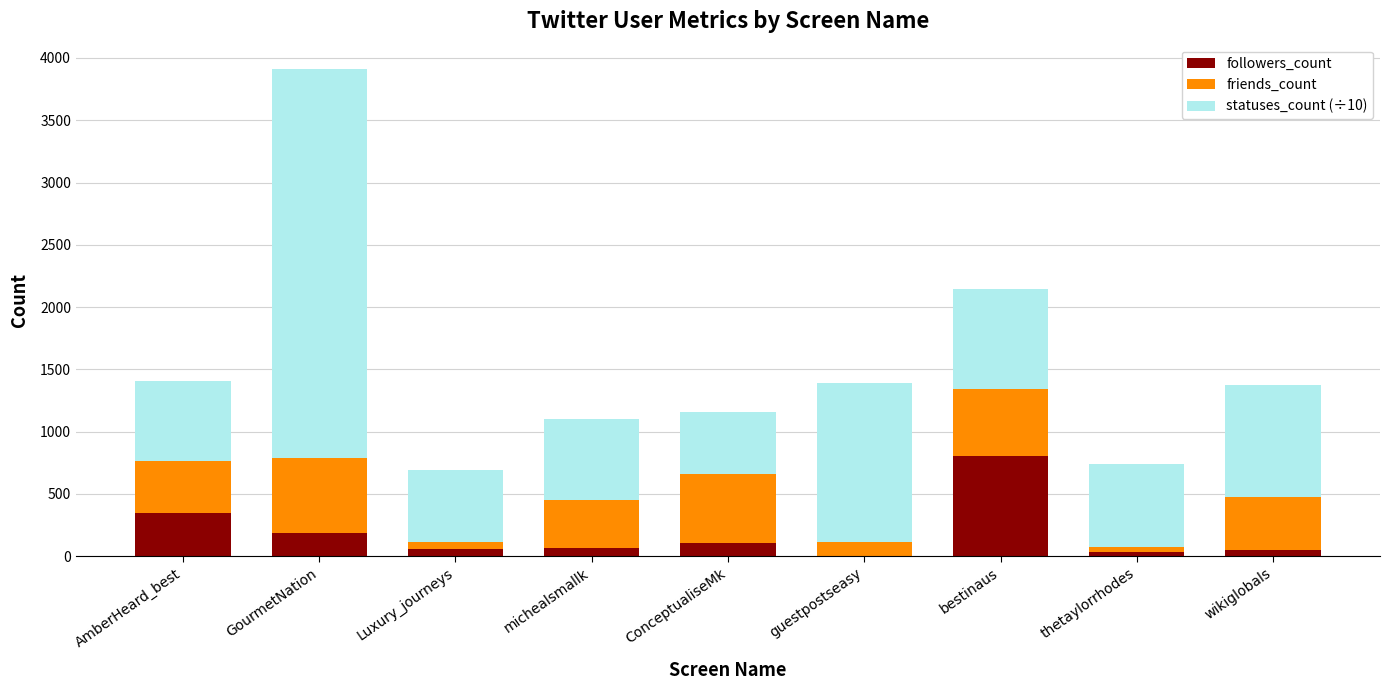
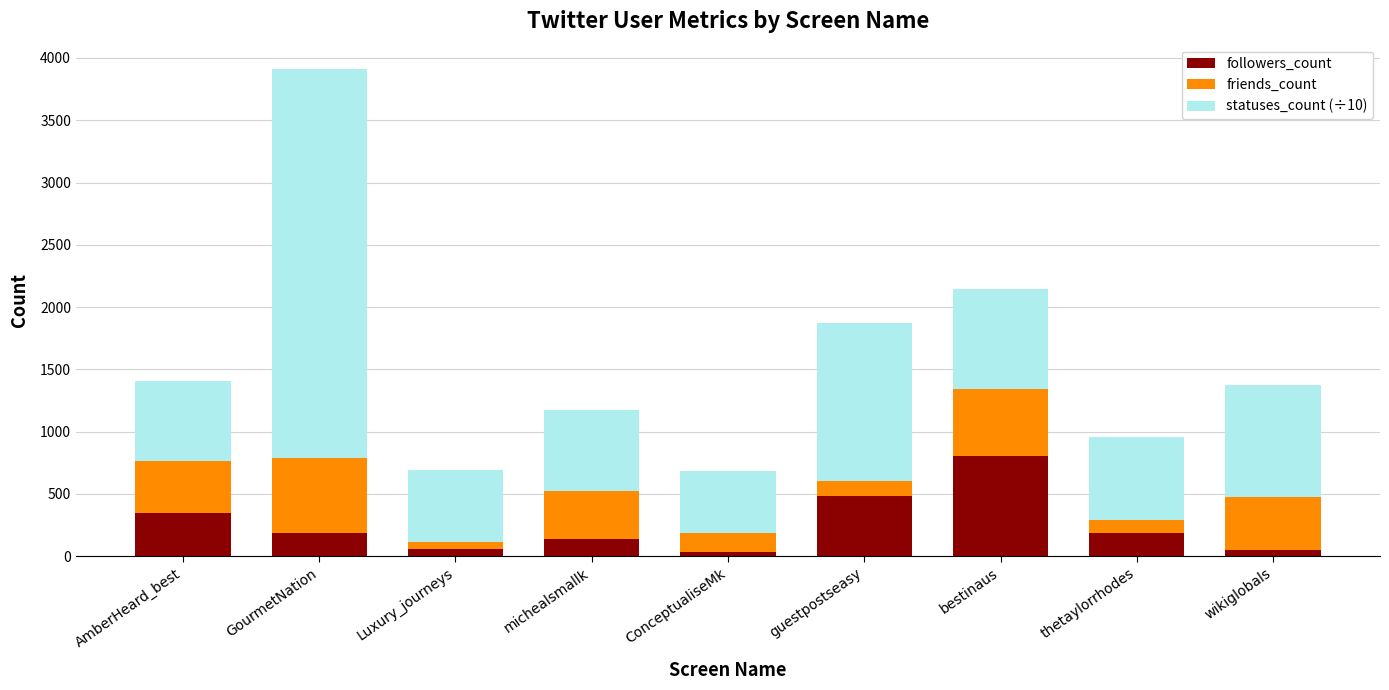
followers_count, michealsmallk: 70 -> 140
followers_count, ConceptualiseMk: 100 -> 40
friends_count, ConceptualiseMk: 560 -> 160
followers_count, guestpostseasy: 0 -> 490
followers_count, thetaylorrhodes: 40 -> 180
friends_count, thetaylorrhodes: 40 -> 110
